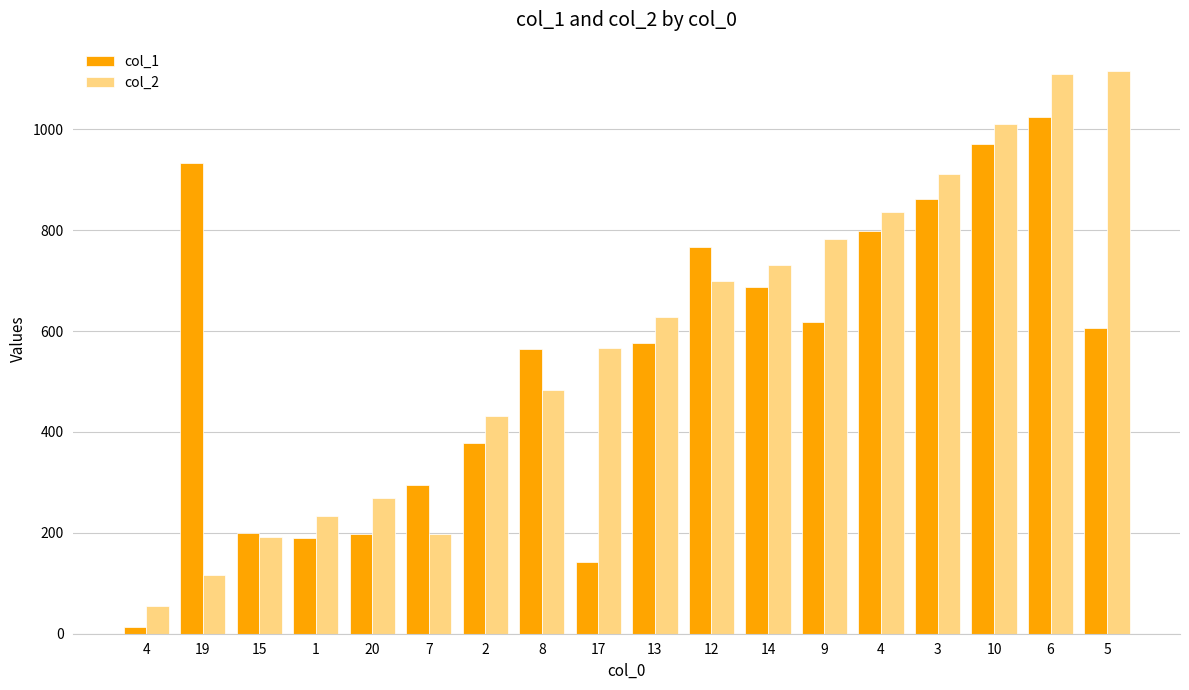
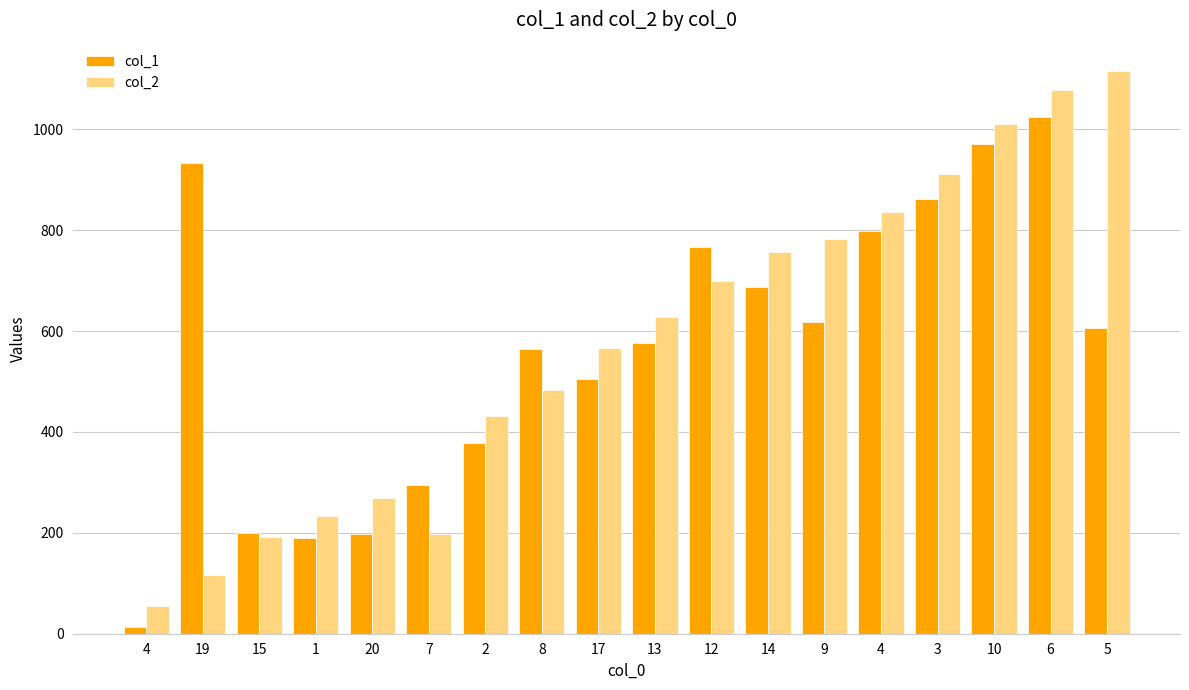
col_1, 17: 140 -> 510
col_2, 14: 730 -> 760
col_2, 6: 1110 -> 1080
